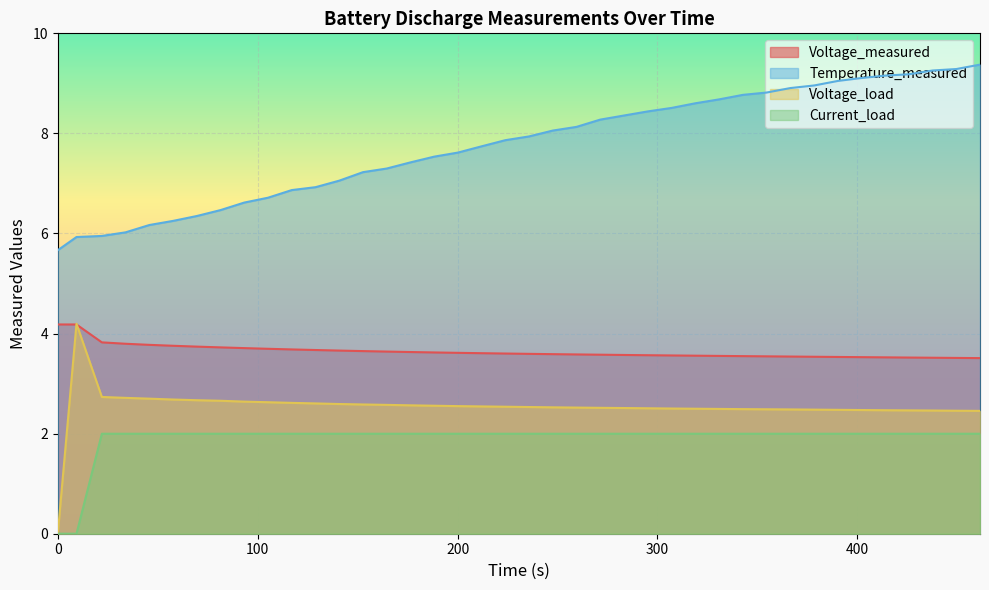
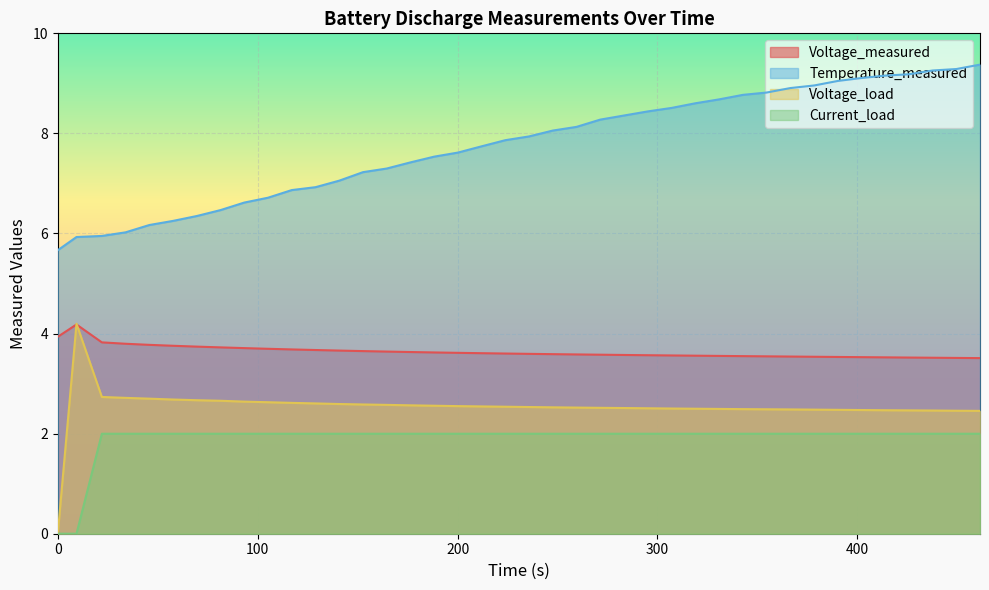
Voltage_measured, 0: 4.2 -> 3.9
